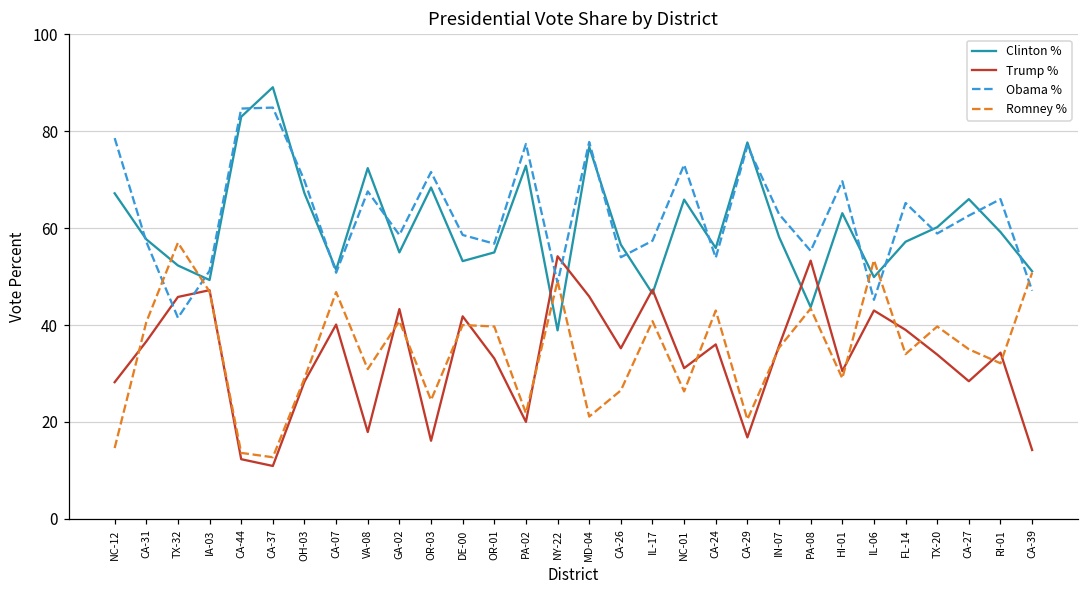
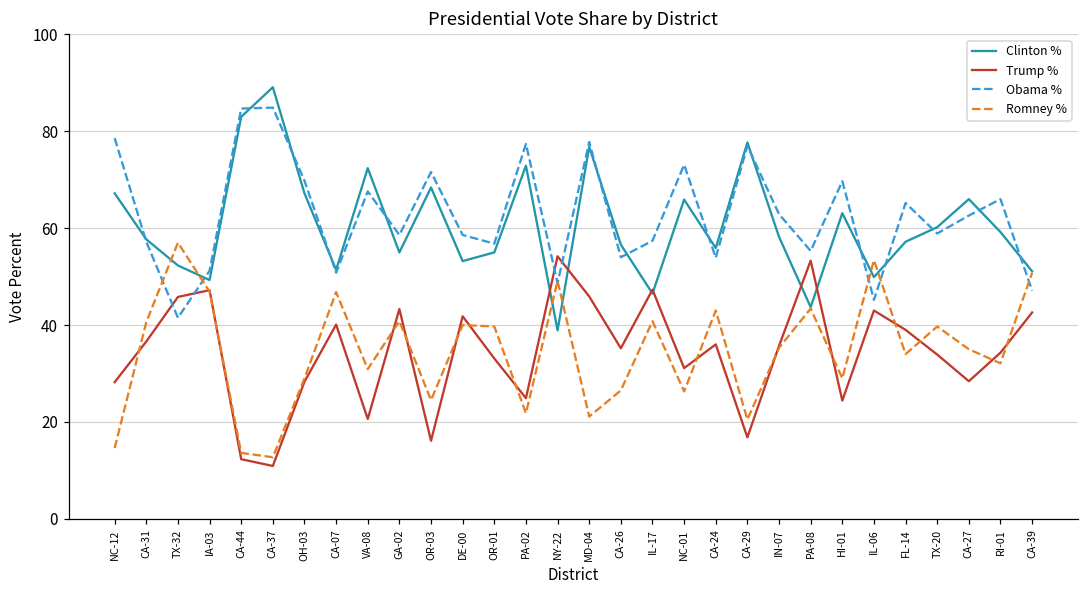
Trump %, VA-08: 18 -> 21
Trump %, PA-02: 20 -> 25
Trump %, HI-01: 31 -> 24
Trump %, CA-39: 14 -> 43
